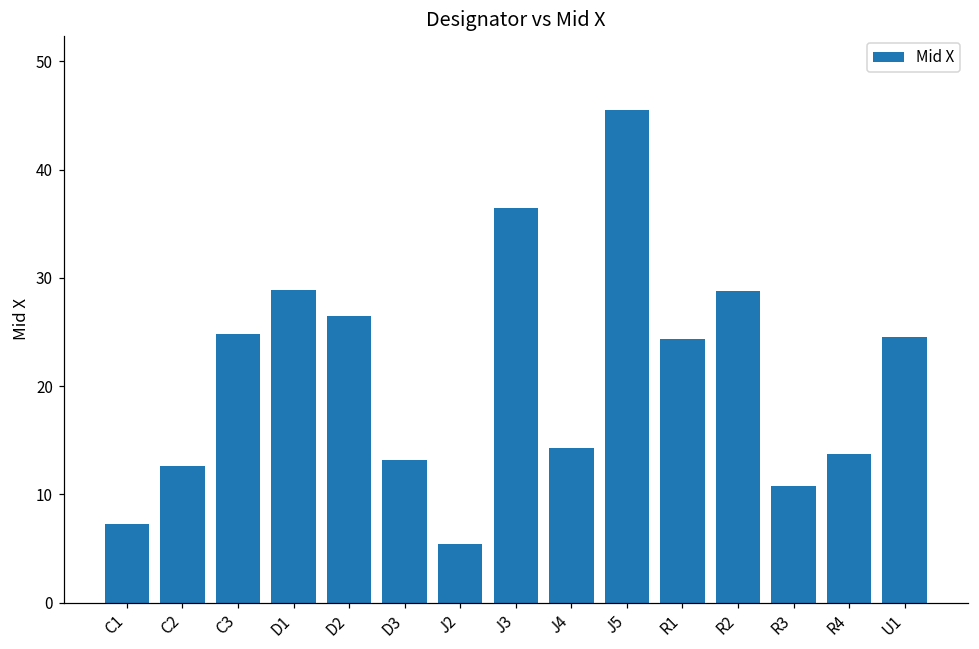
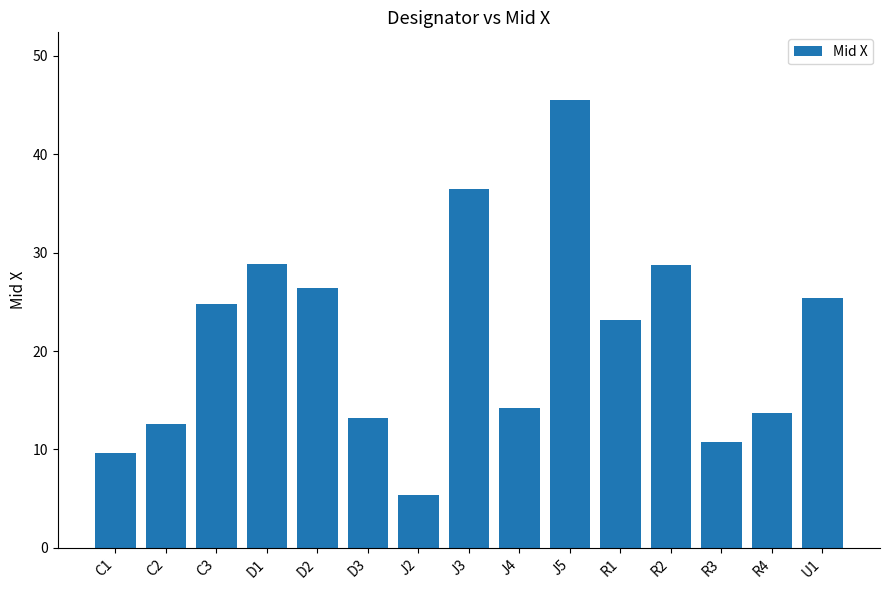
C1: 7 -> 10
R1: 24 -> 23
U1: 24.5 -> 25.4
